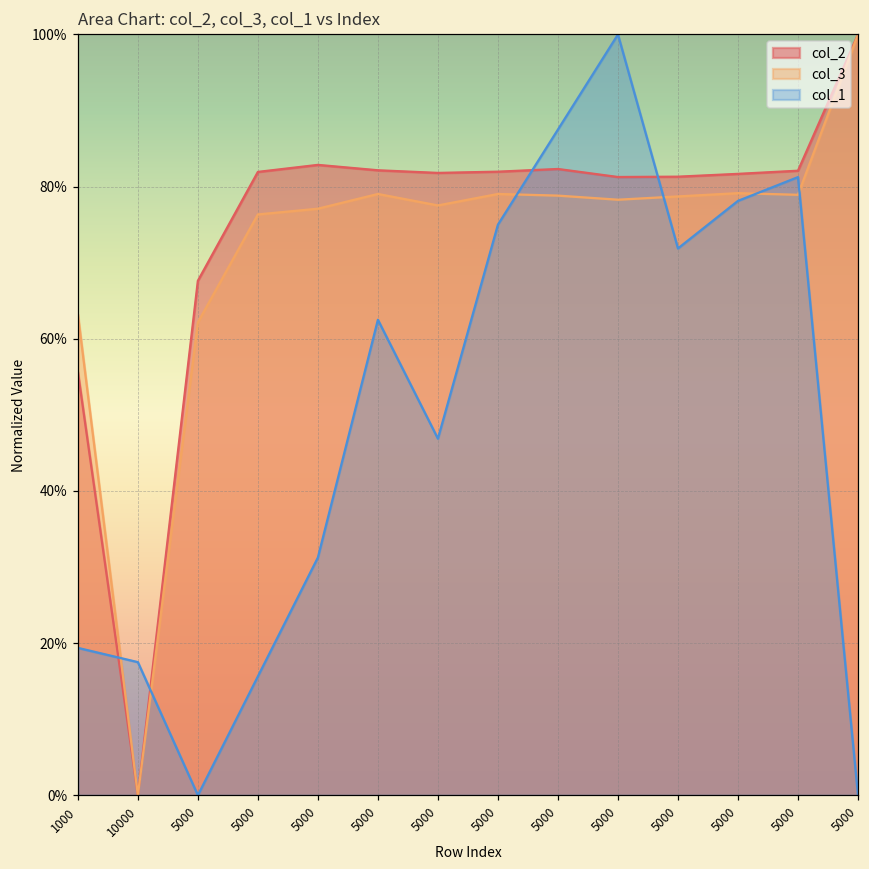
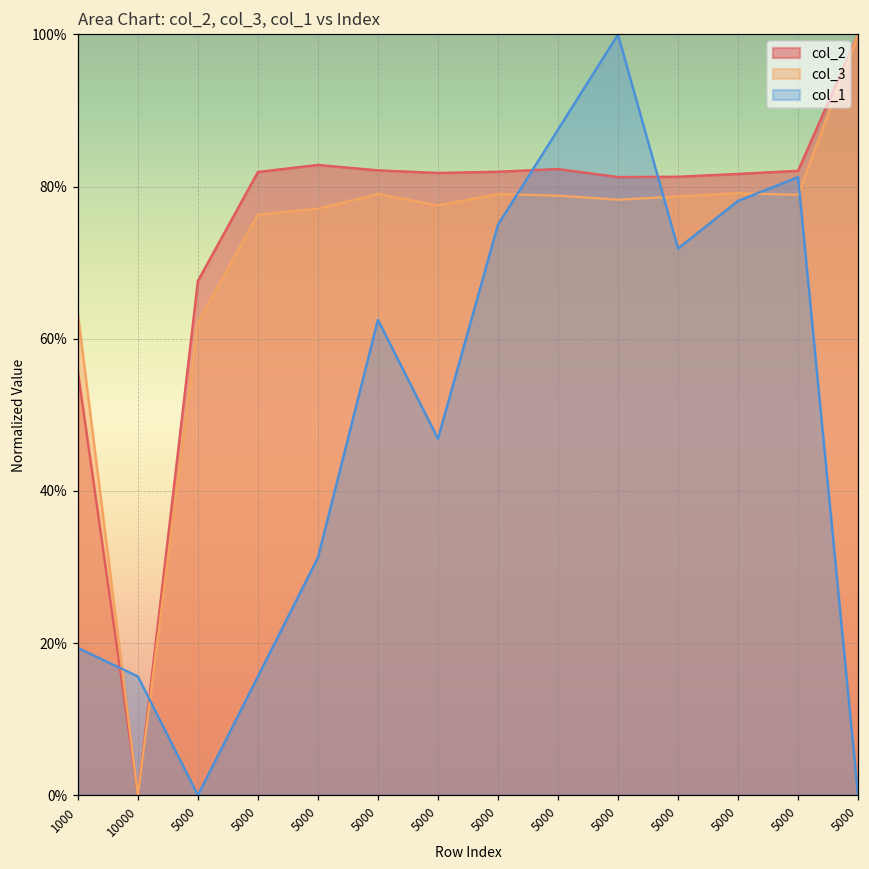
col_1, 10000: 18% -> 16%
